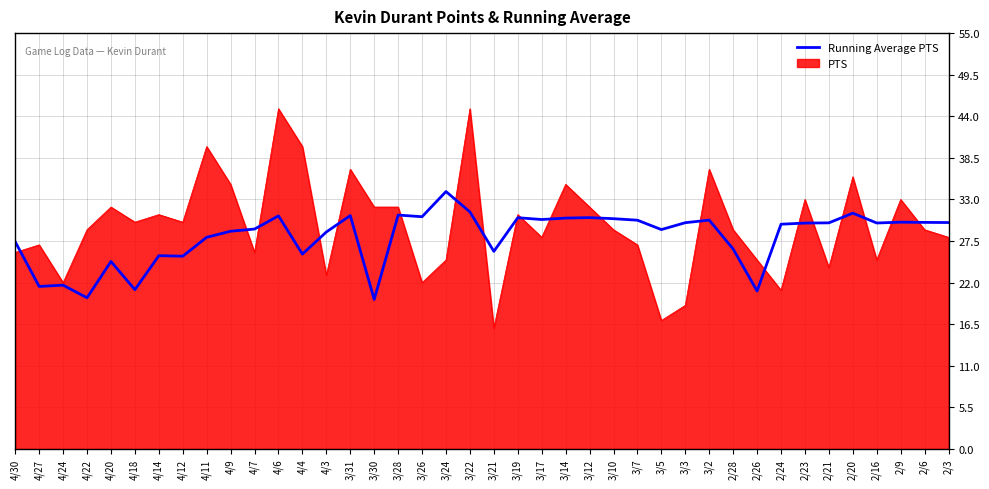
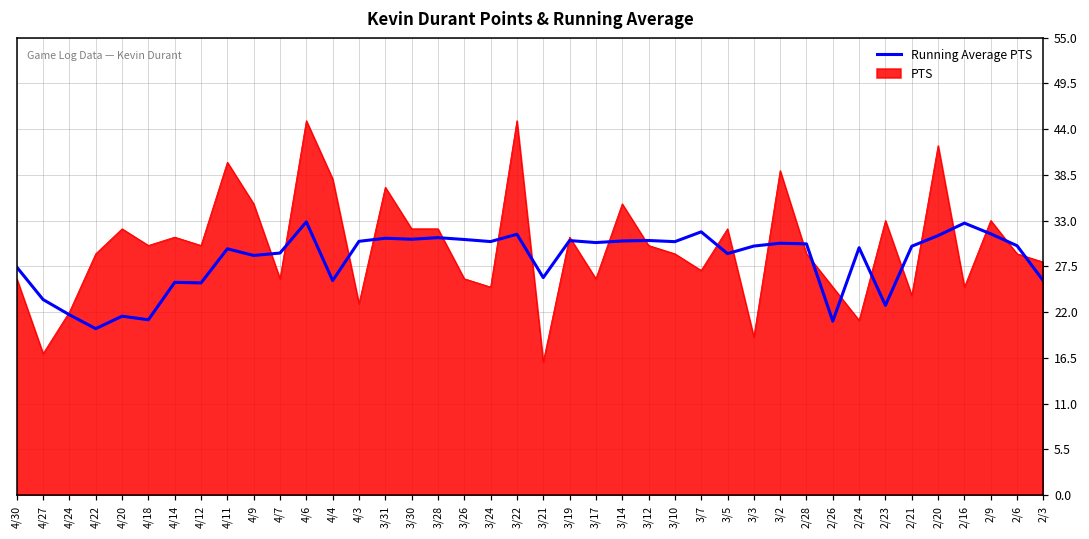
PTS, 4/27: 27 -> 17
Running Average PTS, 4/27: 22 -> 24
Running Average PTS, 4/20: 25 -> 22
Running Average PTS, 4/11: 28 -> 30
Running Average PTS, 4/6: 31 -> 33
PTS, 4/4: 40 -> 38
Running Average PTS, 4/3: 29 -> 31
Running Average PTS, 3/30: 20 -> 31
PTS, 3/26: 22 -> 26
Running Average PTS, 3/24: 34 -> 30
PTS, 3/17: 28 -> 26
PTS, 3/12: 32 -> 30
Running Average PTS, 3/7: 30 -> 32
PTS, 3/5: 17 -> 32
PTS, 3/2: 37 -> 39
Running Average PTS, 2/28: 26 -> 30
Running Average PTS, 2/23: 30 -> 23
PTS, 2/20: 36 -> 42
Running Average PTS, 2/16: 30 -> 33
Running Average PTS, 2/9: 30 -> 31
Running Average PTS, 2/3: 30 -> 26
